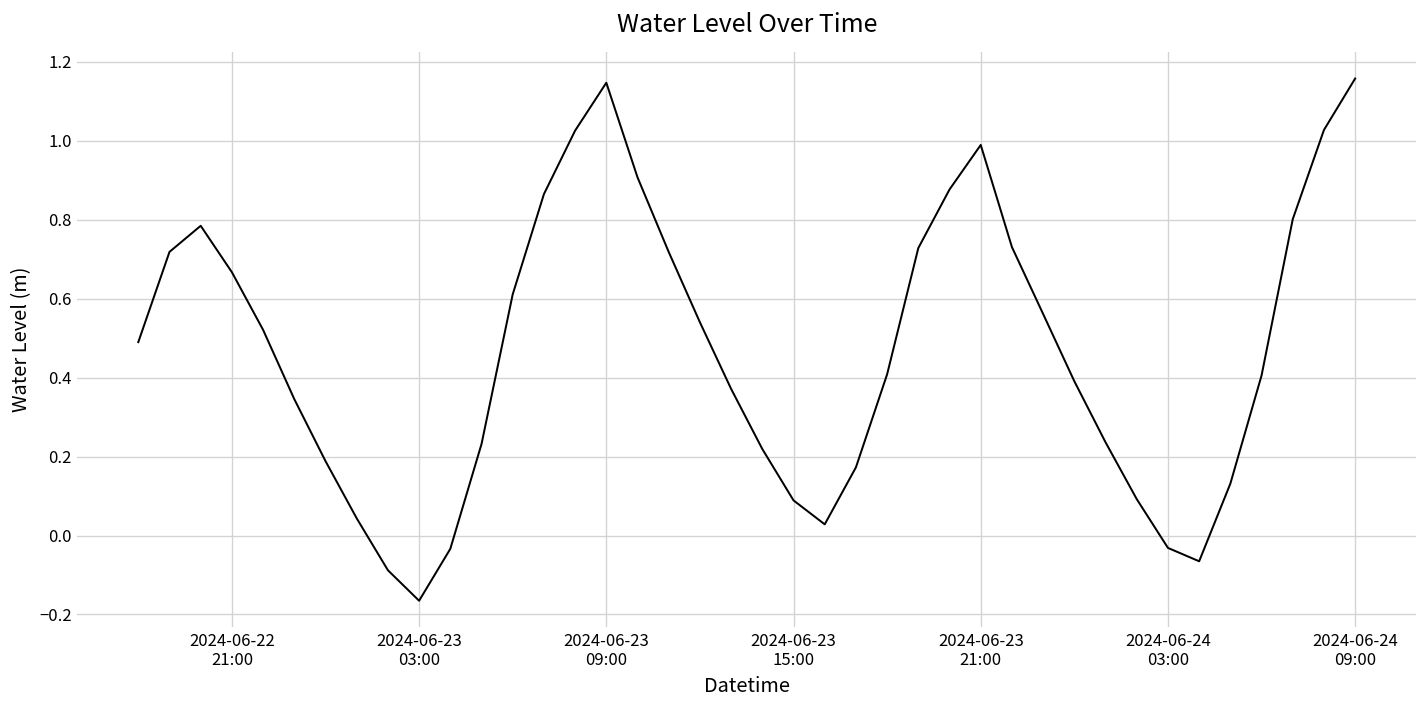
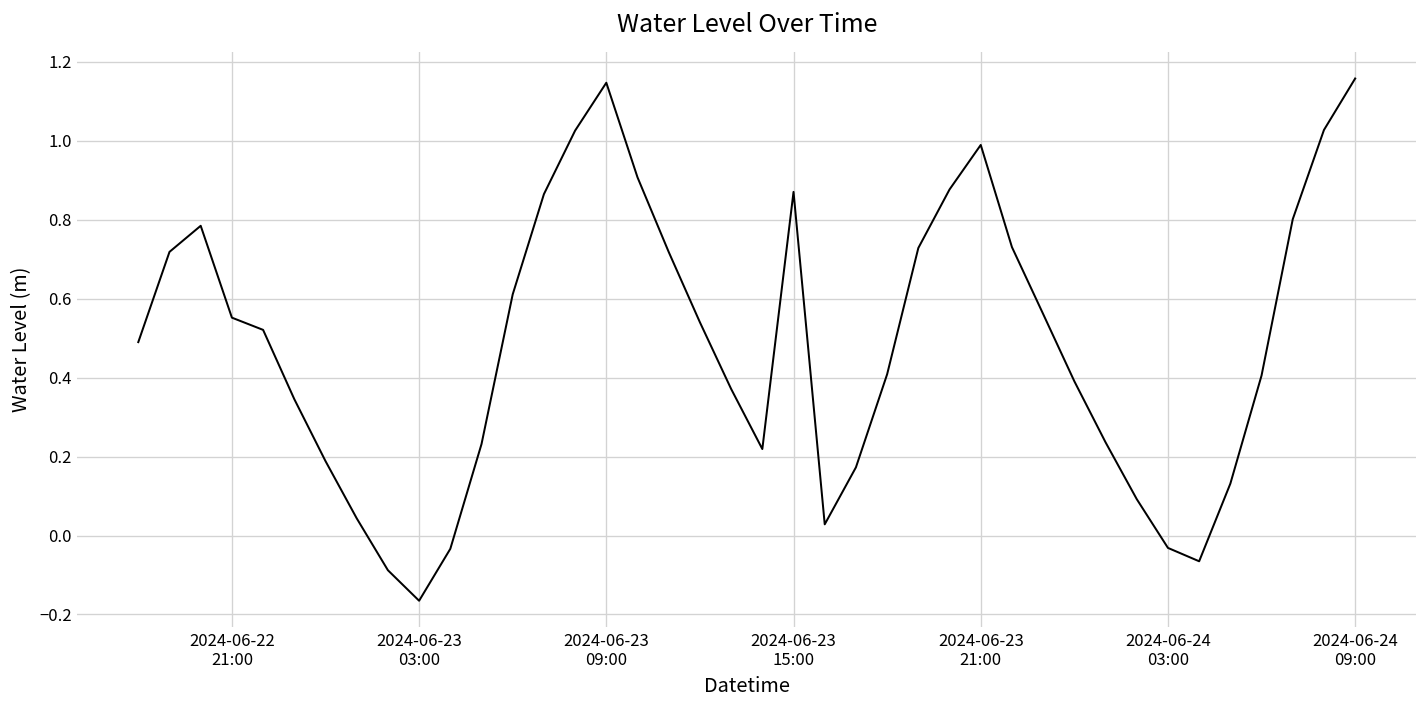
2024-06-22 21:00: 0.67 -> 0.55
2024-06-23 15:00: 0.09 -> 0.87
